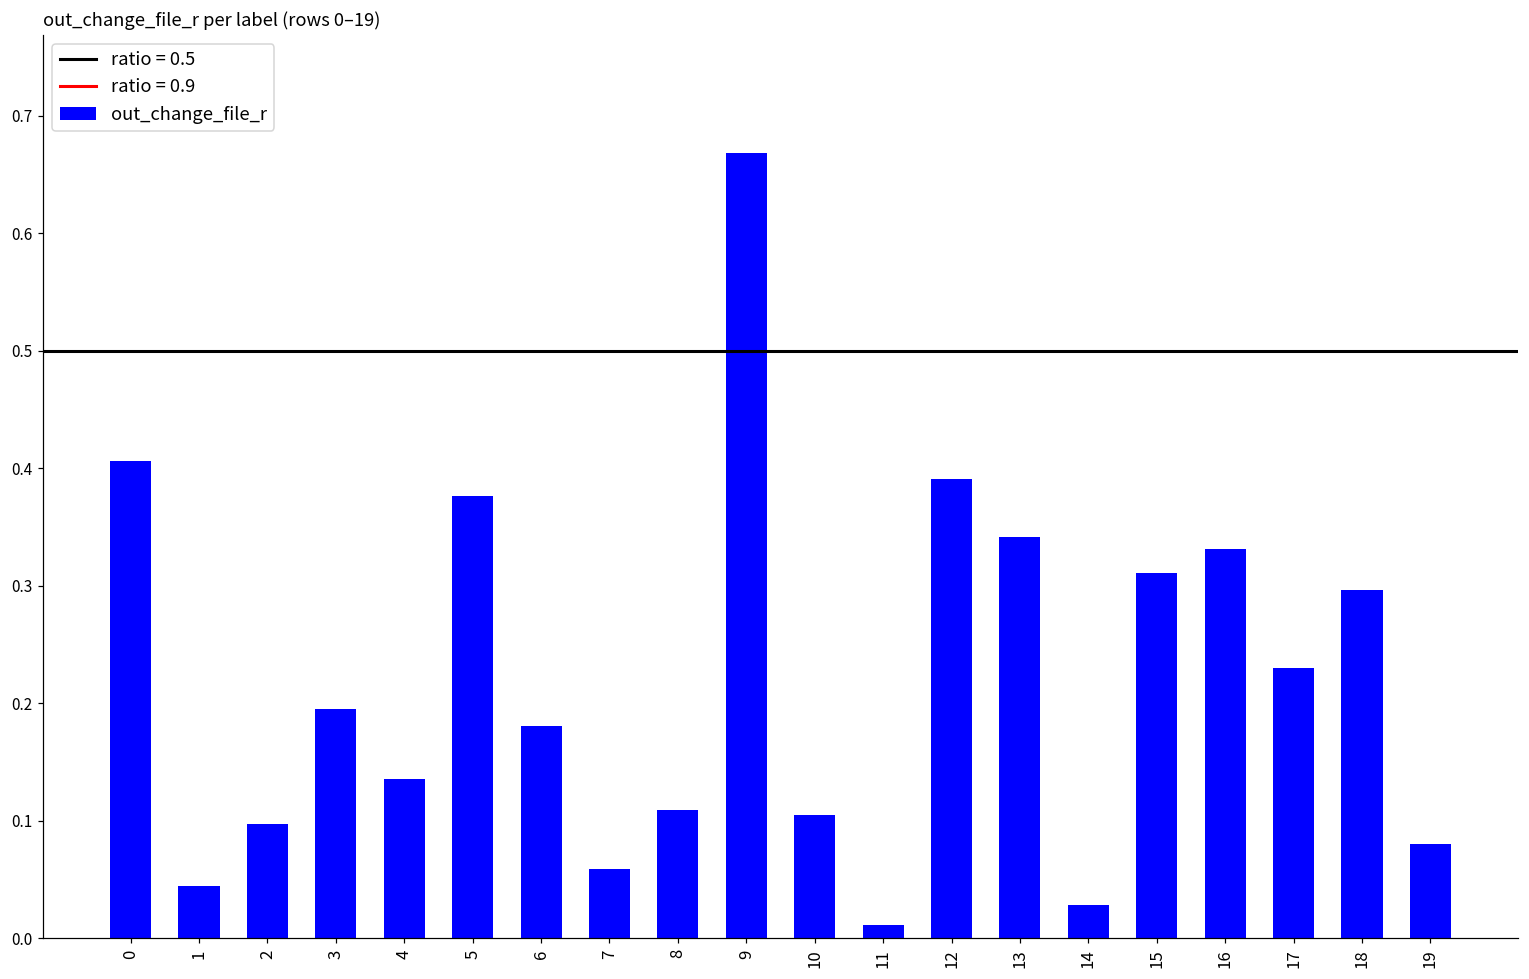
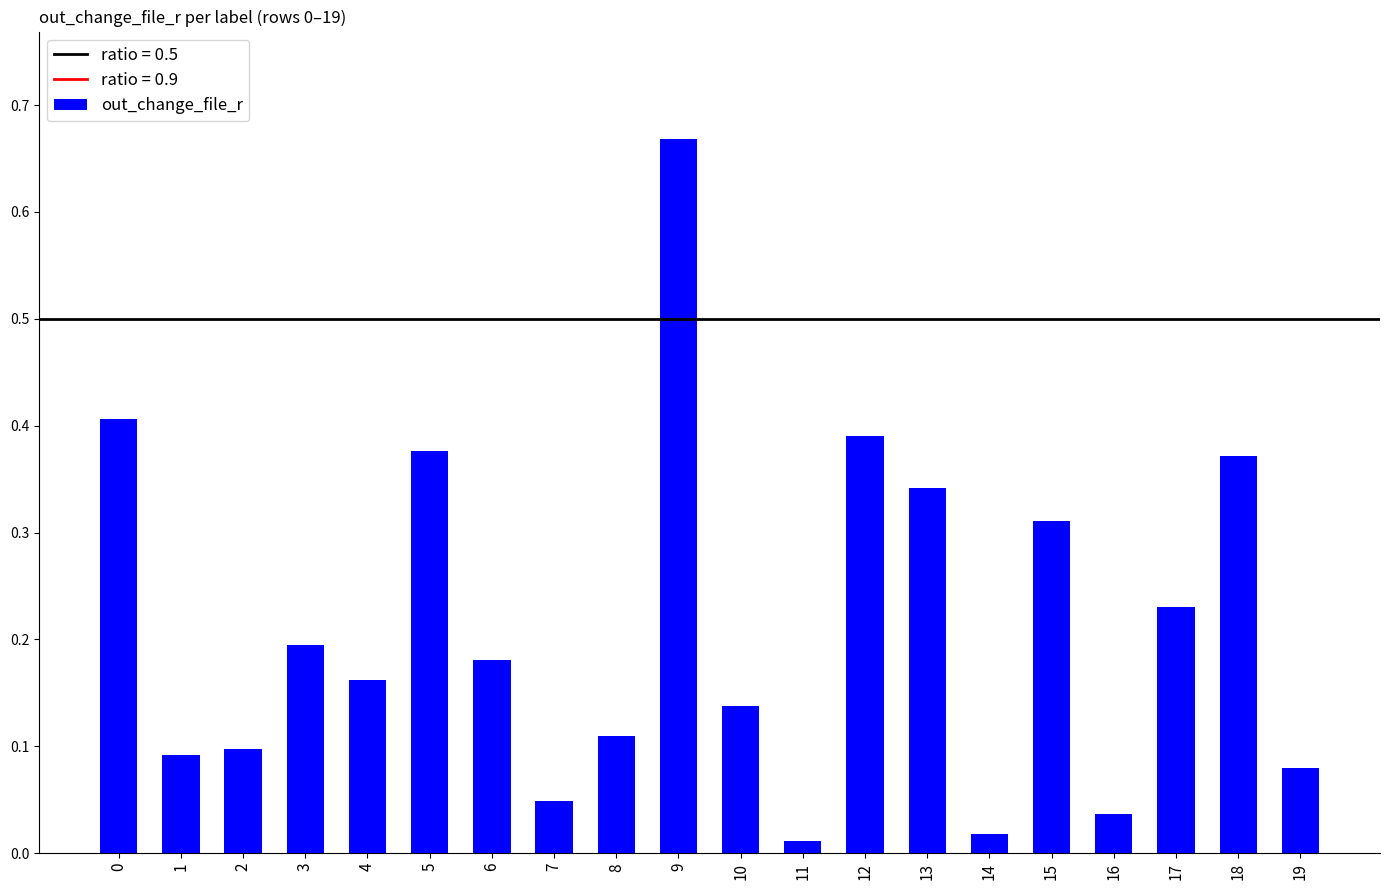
1: 0.045 -> 0.092
4: 0.136 -> 0.162
7: 0.059 -> 0.049
10: 0.105 -> 0.137
14: 0.028 -> 0.018
16: 0.331 -> 0.036
18: 0.297 -> 0.371
